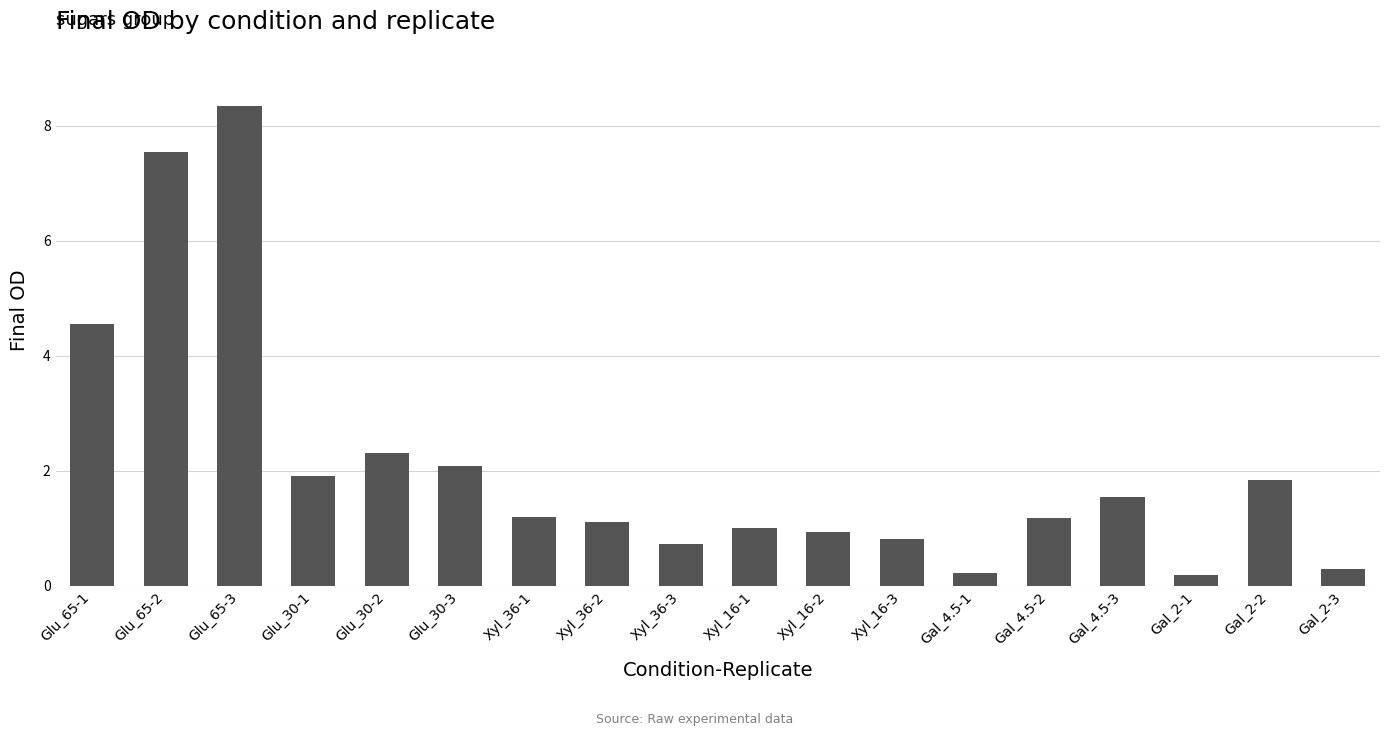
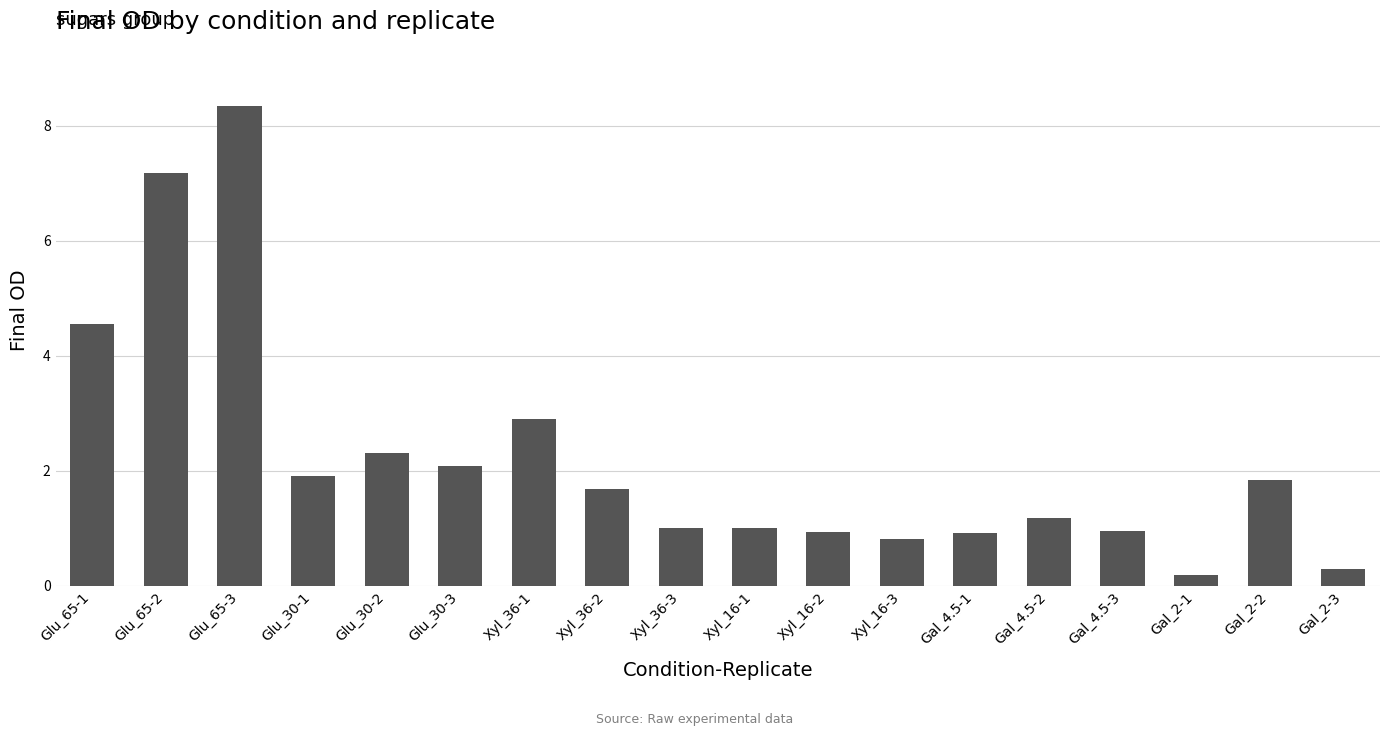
Glu_65-2: 7.6 -> 7.2
Xyl_36-1: 1.2 -> 2.9
Xyl_36-2: 1.1 -> 1.7
Xyl_36-3: 0.7 -> 1.0
Gal_4.5-1: 0.2 -> 0.9
Gal_4.5-3: 1.5 -> 1.0
